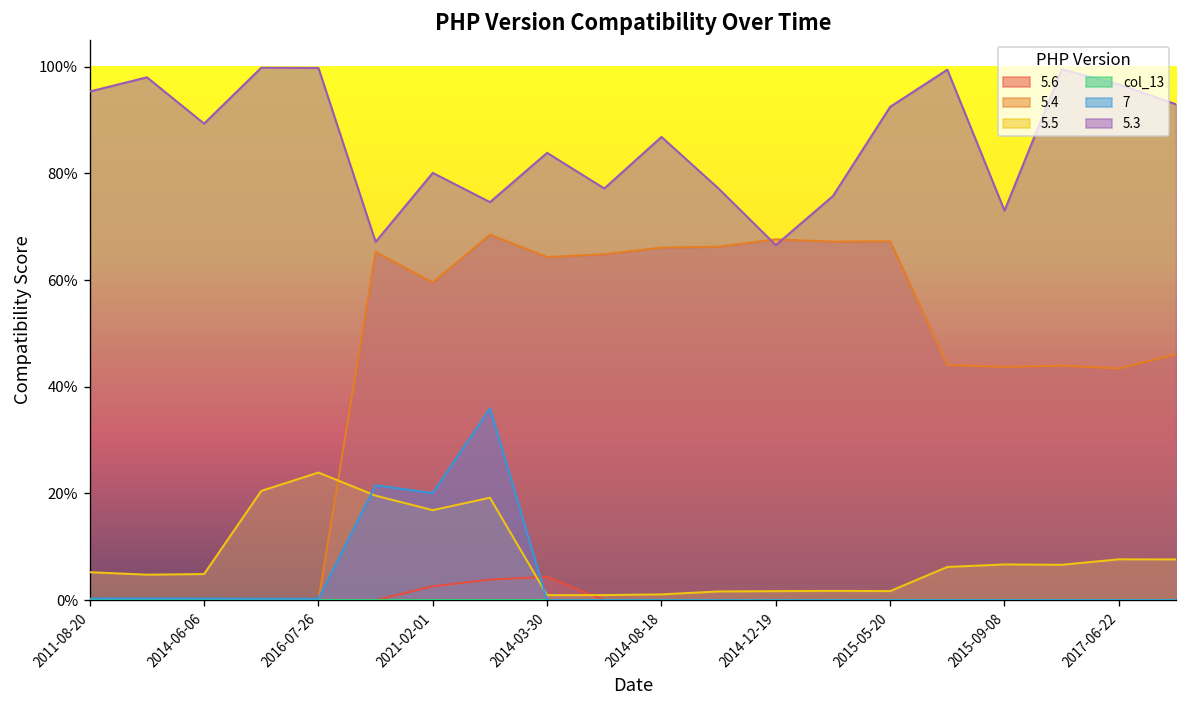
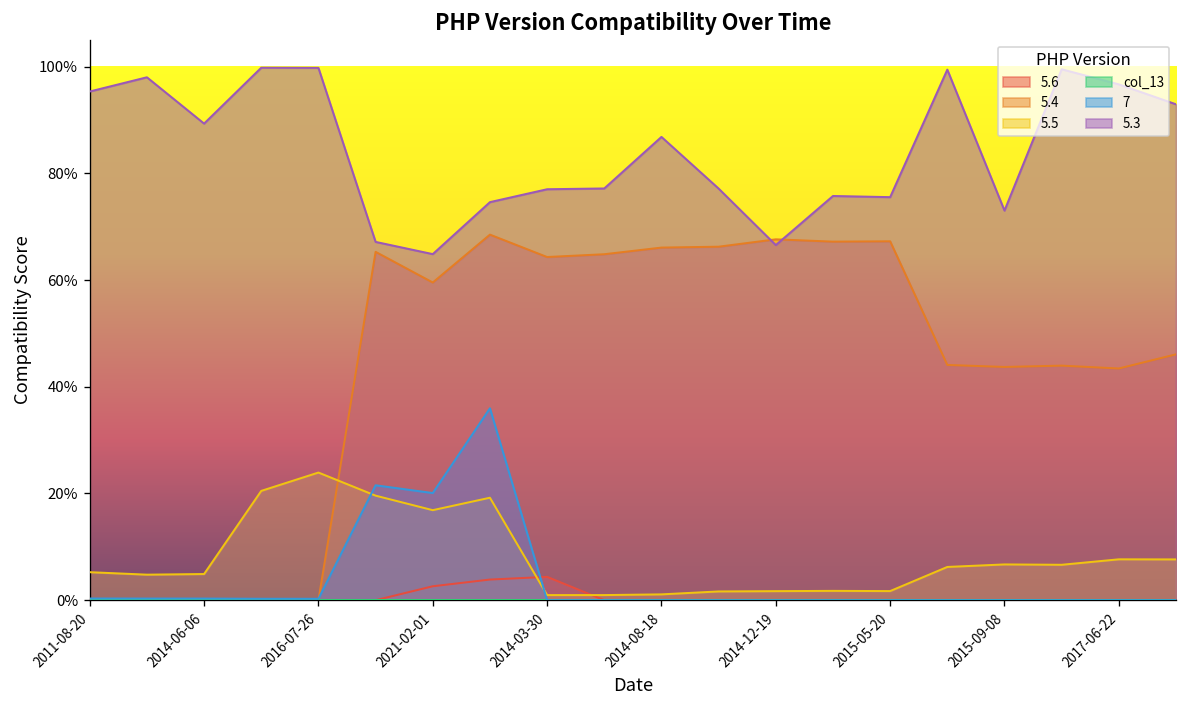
5.3, 2021-02-01: 80% -> 65%
5.3, 2014-03-30: 84% -> 77%
5.3, 2015-05-20: 92% -> 76%
